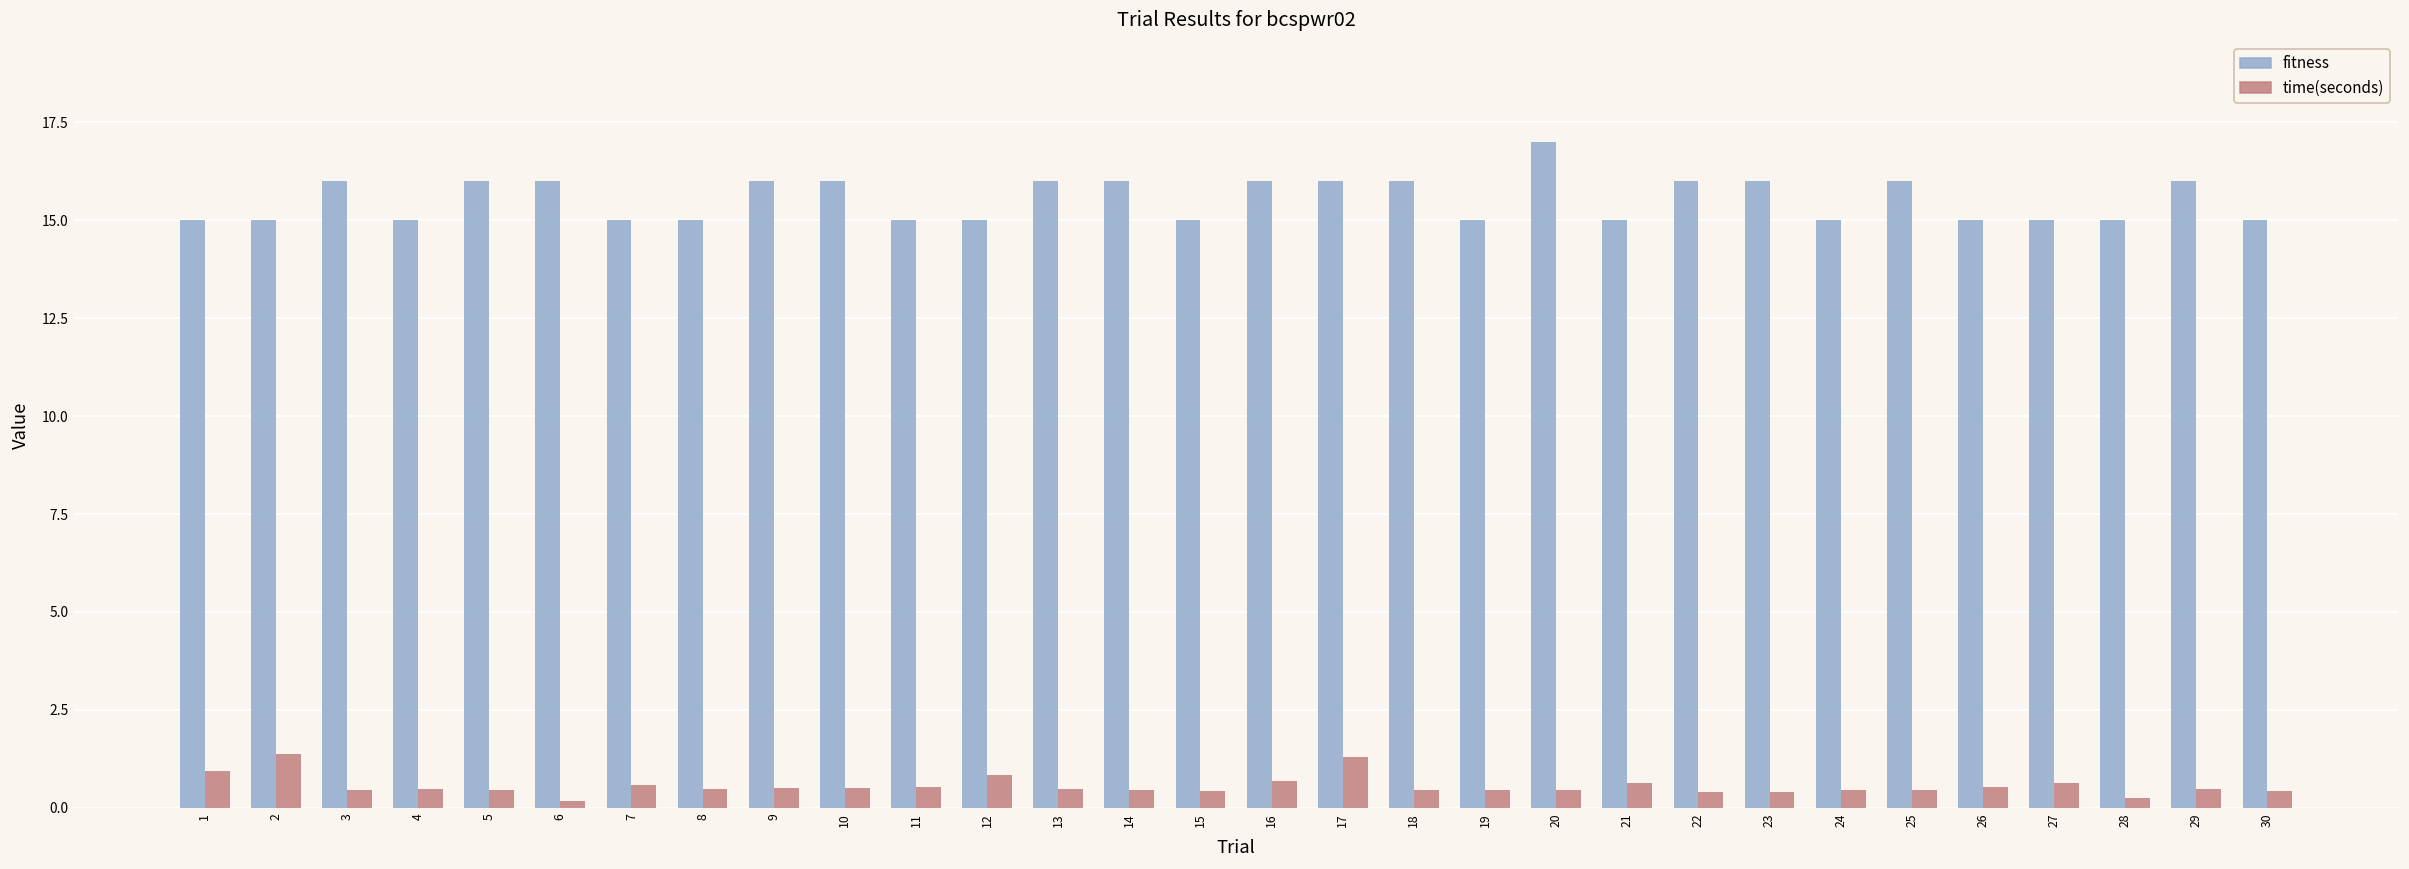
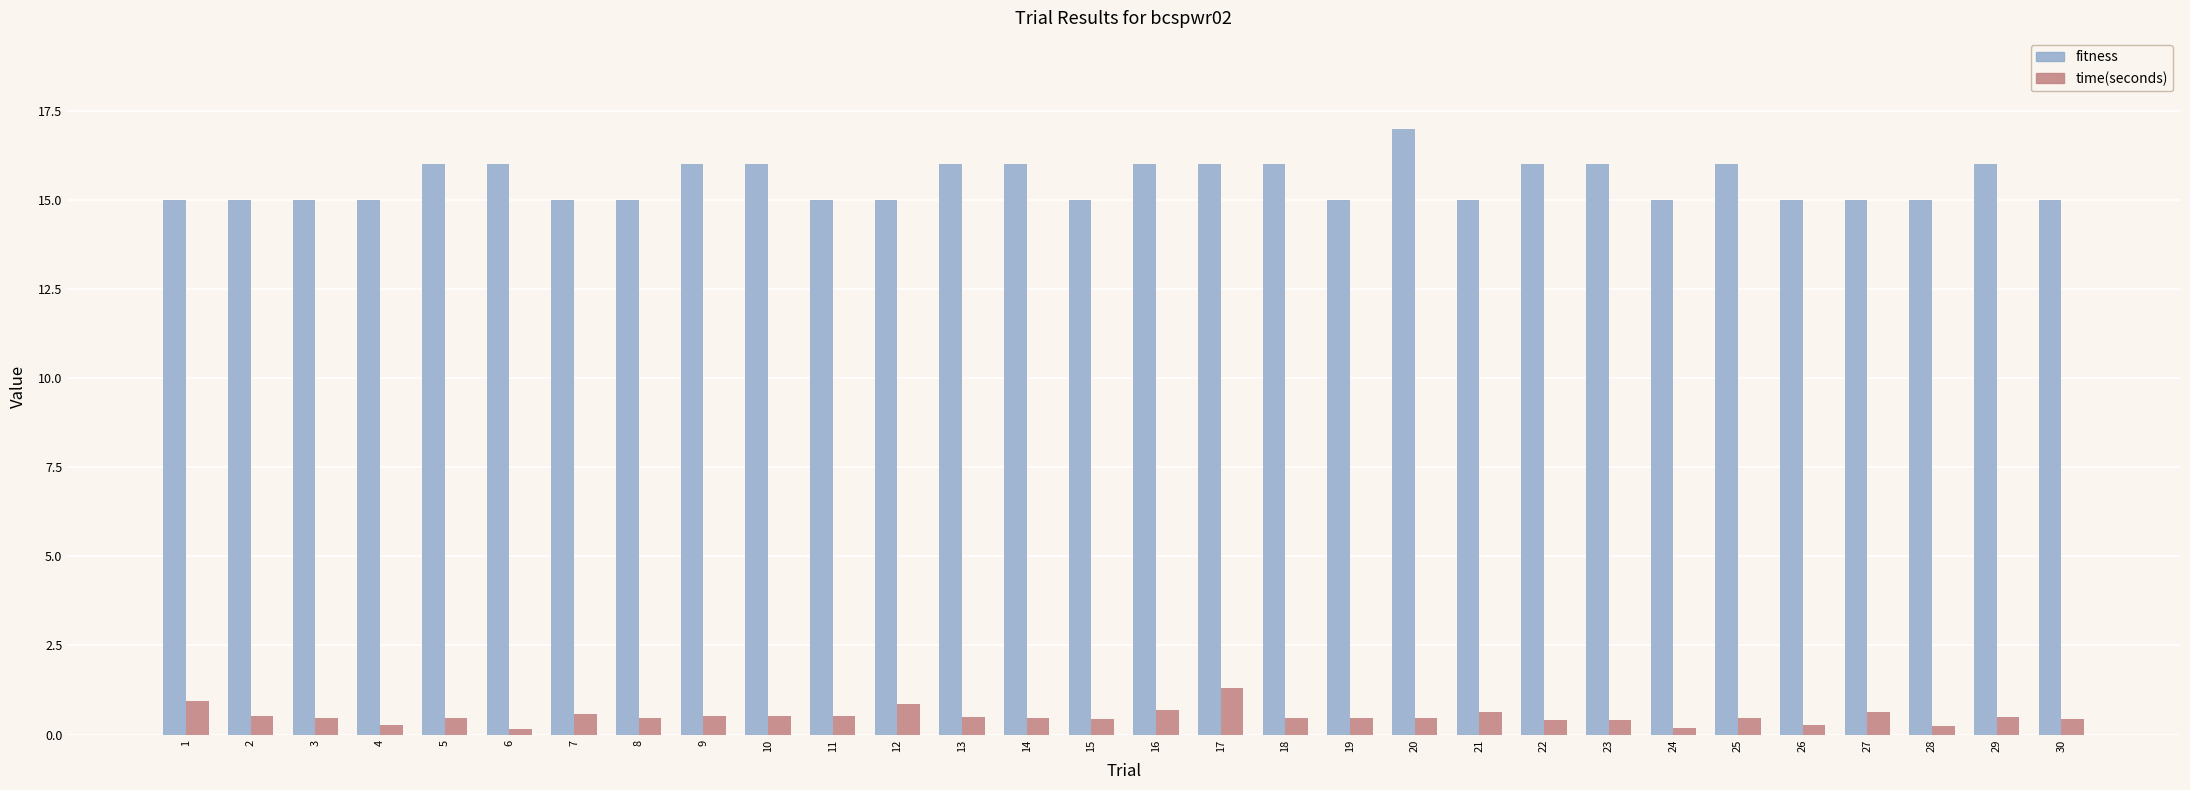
time(seconds), 2: 1.4 -> 0.5
fitness, 3: 16 -> 15
time(seconds), 4: 0.5 -> 0.3
time(seconds), 24: 0.4 -> 0.2
time(seconds), 26: 0.5 -> 0.3
